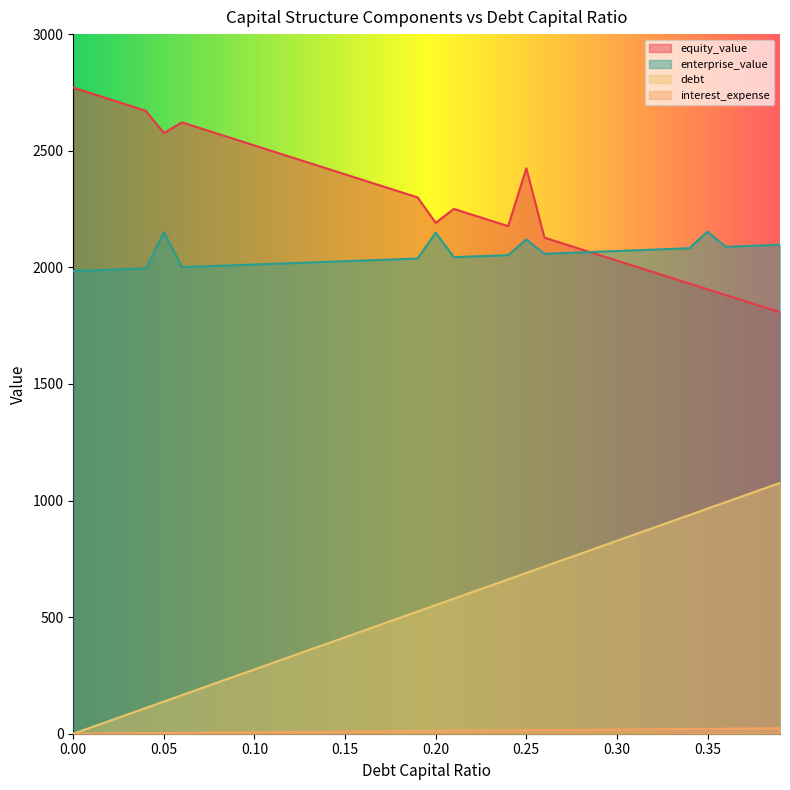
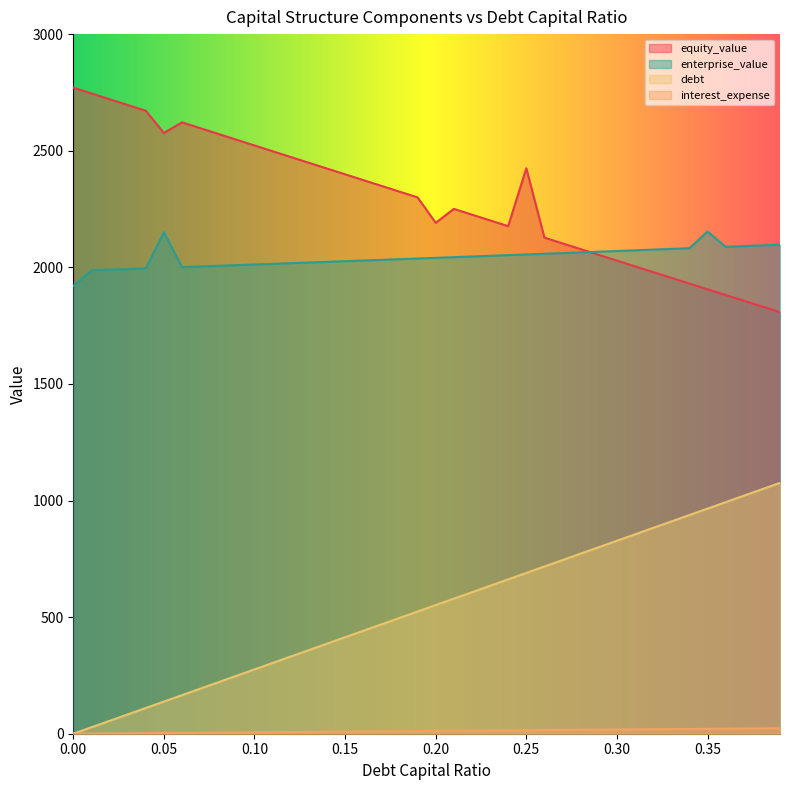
enterprise_value, 0.00: 1980 -> 1920
enterprise_value, 0.20: 2150 -> 2040
enterprise_value, 0.25: 2120 -> 2060
